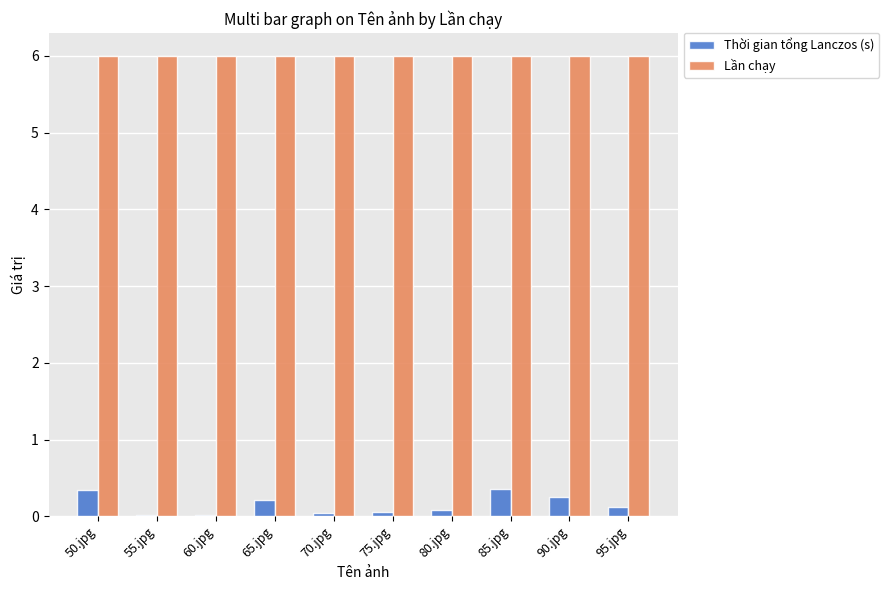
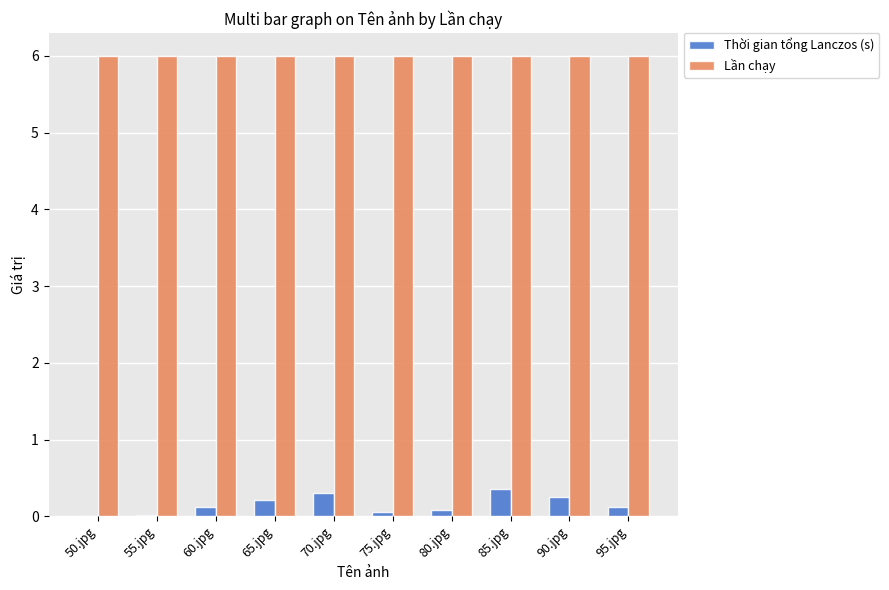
Thời gian tổng Lanczos (s), 50.jpg: 0.3 -> 0.0
Thời gian tổng Lanczos (s), 60.jpg: 0.0 -> 0.1
Thời gian tổng Lanczos (s), 70.jpg: 0.0 -> 0.3
